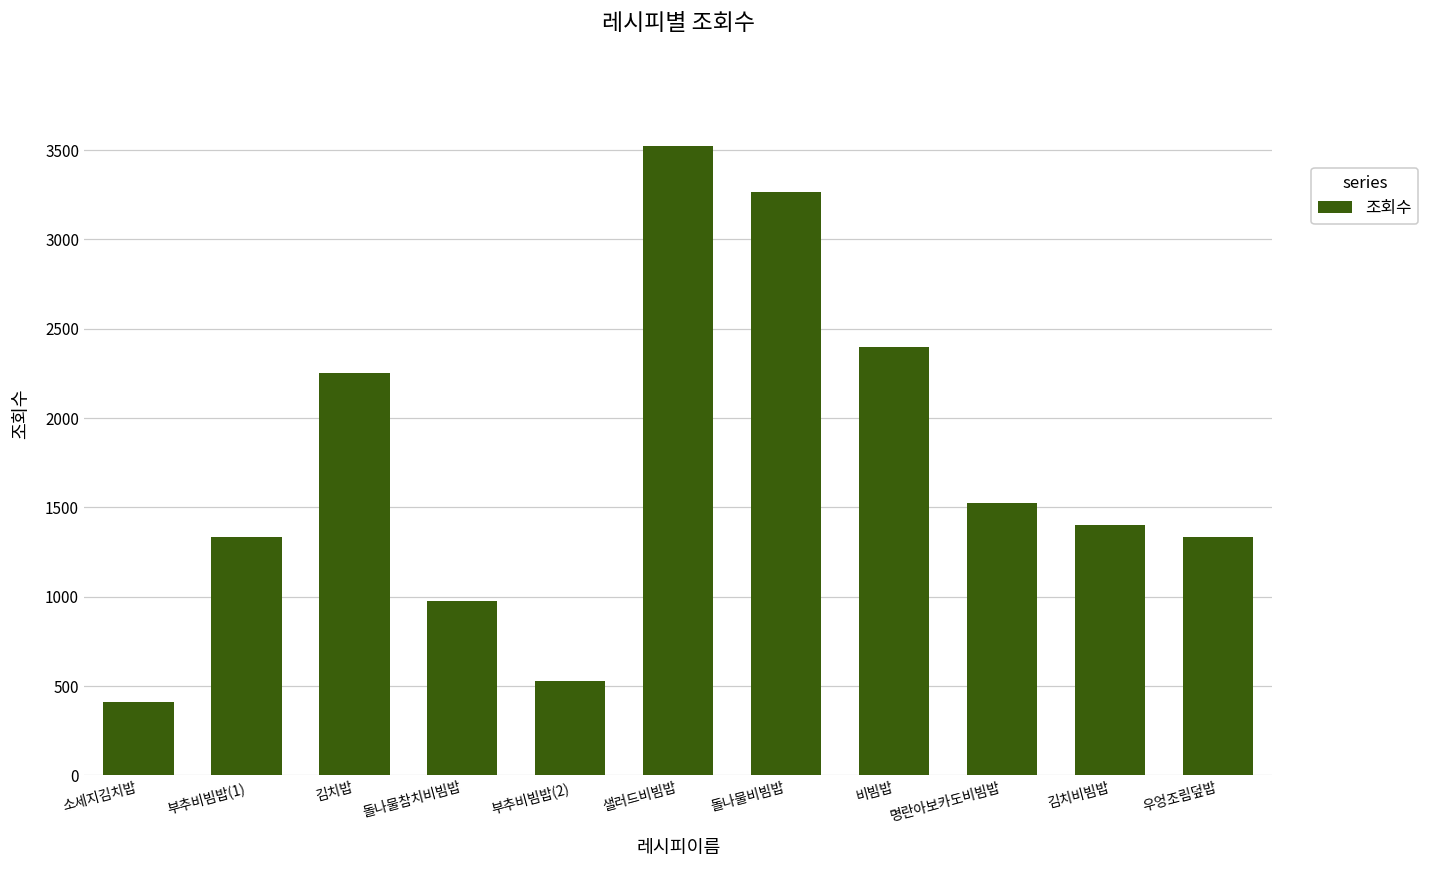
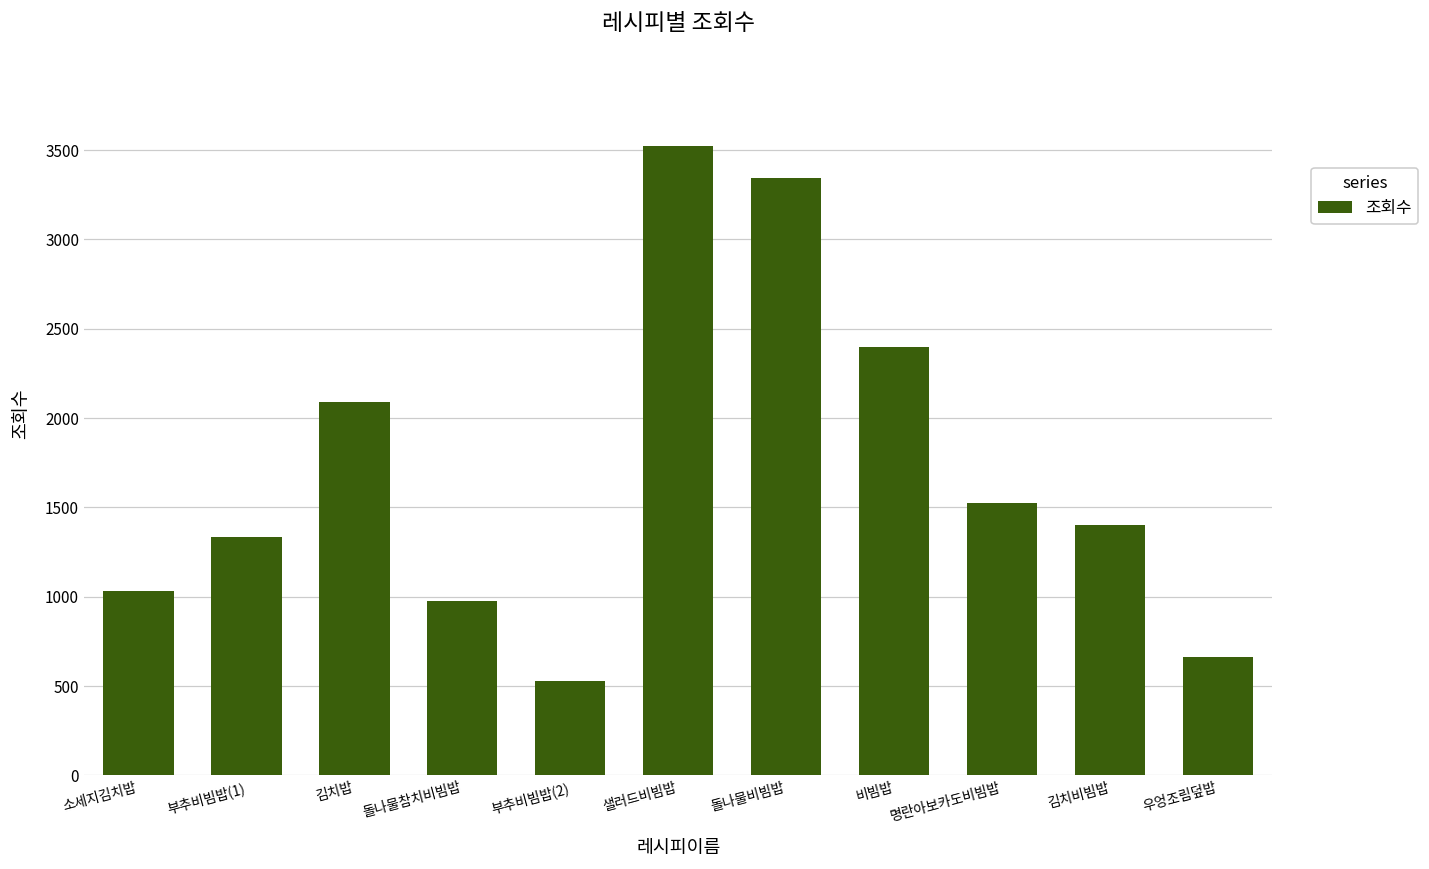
소세지김치밥: 410 -> 1030
김치밥: 2250 -> 2090
돌나물비빔밥: 3260 -> 3340
우엉조림덮밥: 1340 -> 660
